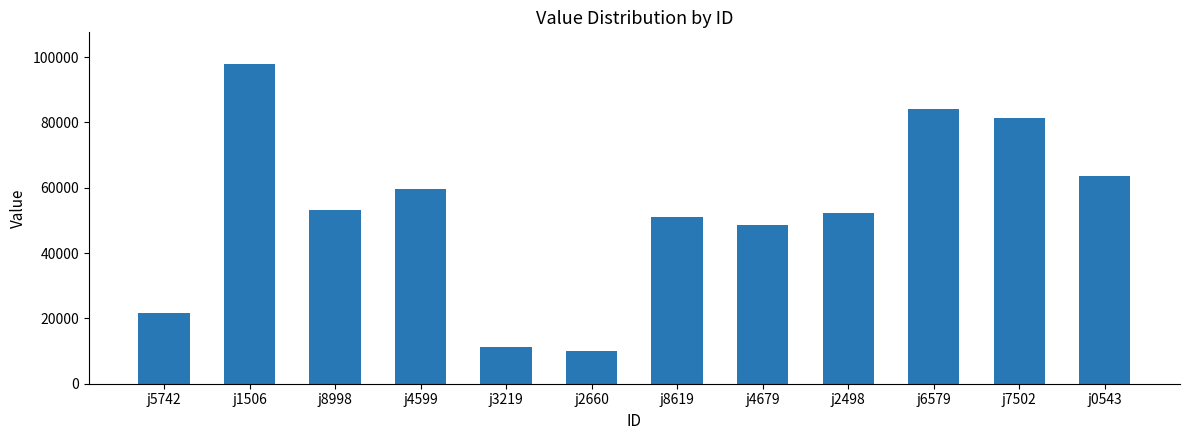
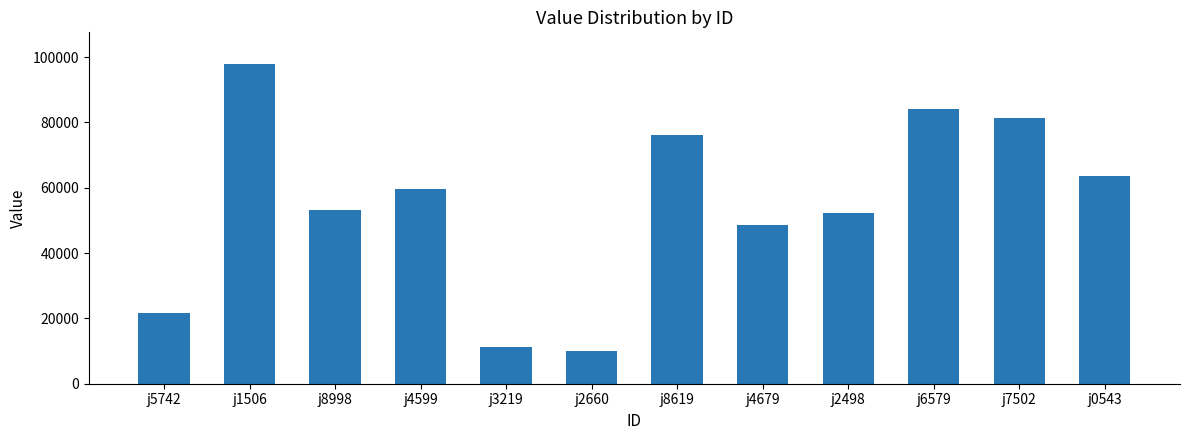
j8619: 51000 -> 76000
